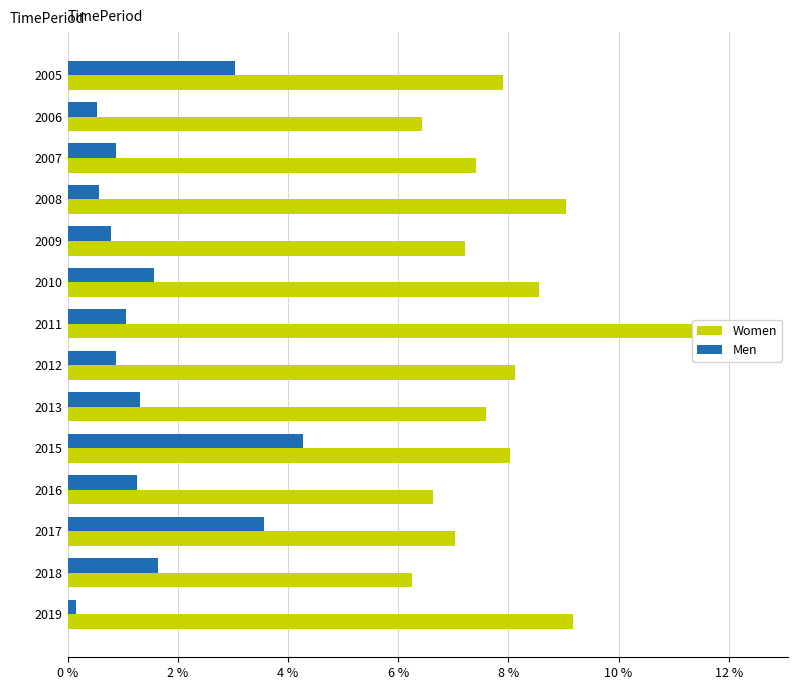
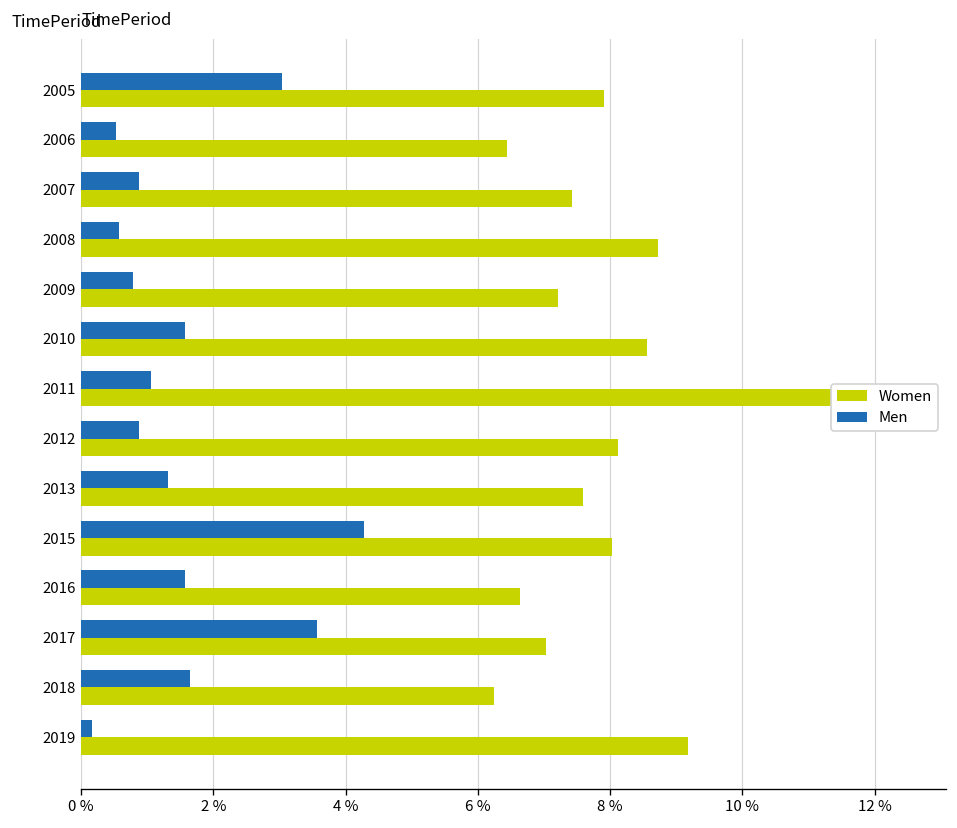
Women, 2008: 9.1 % -> 8.7 %
Men, 2016: 1.3 % -> 1.6 %
